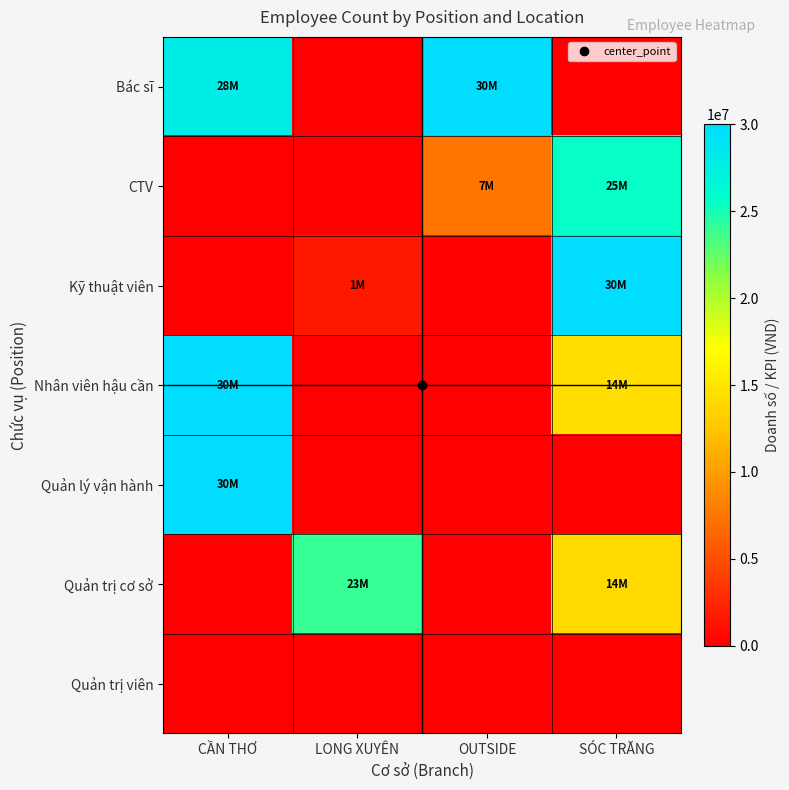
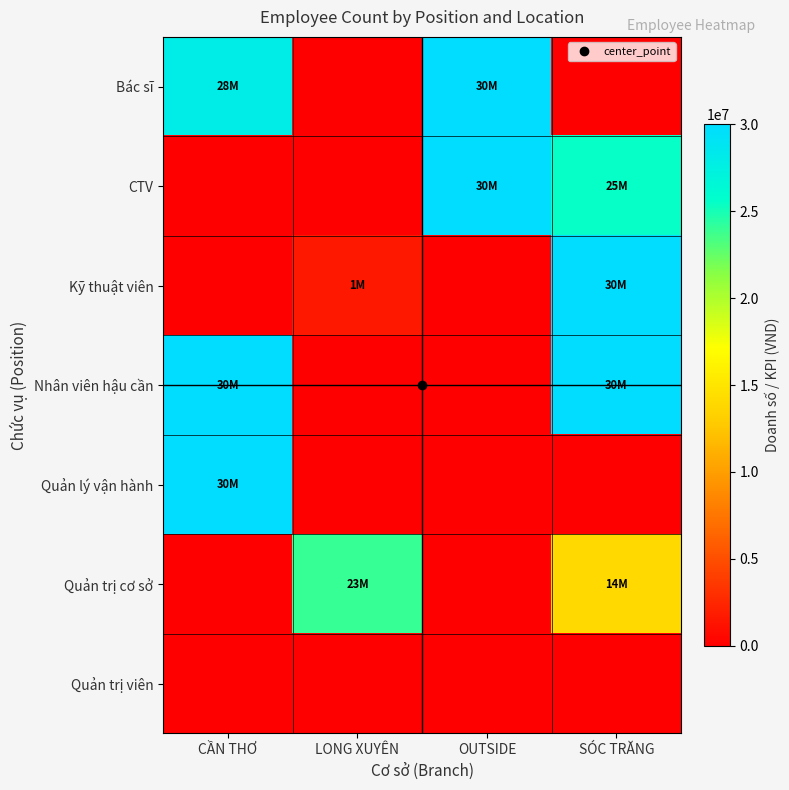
CTV, OUTSIDE: 7M -> 30M
Nhân viên hậu cần, SÓC TRĂNG: 14M -> 30M
